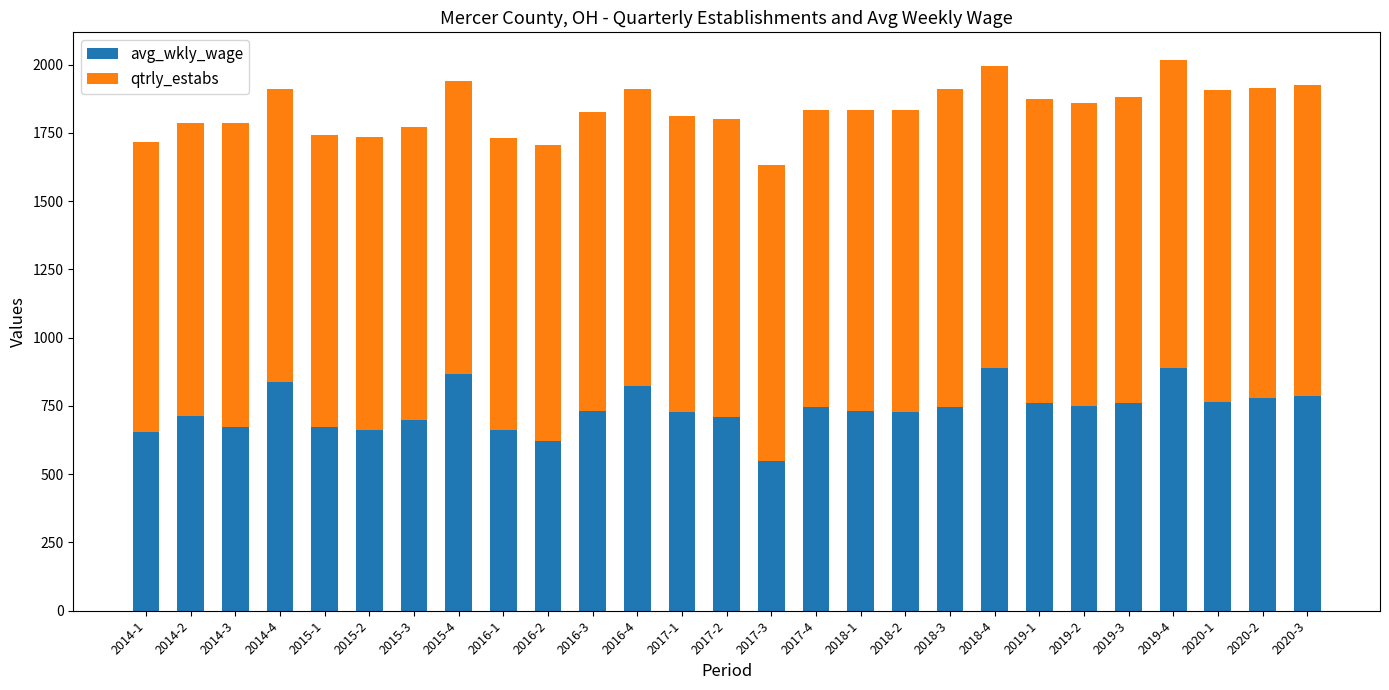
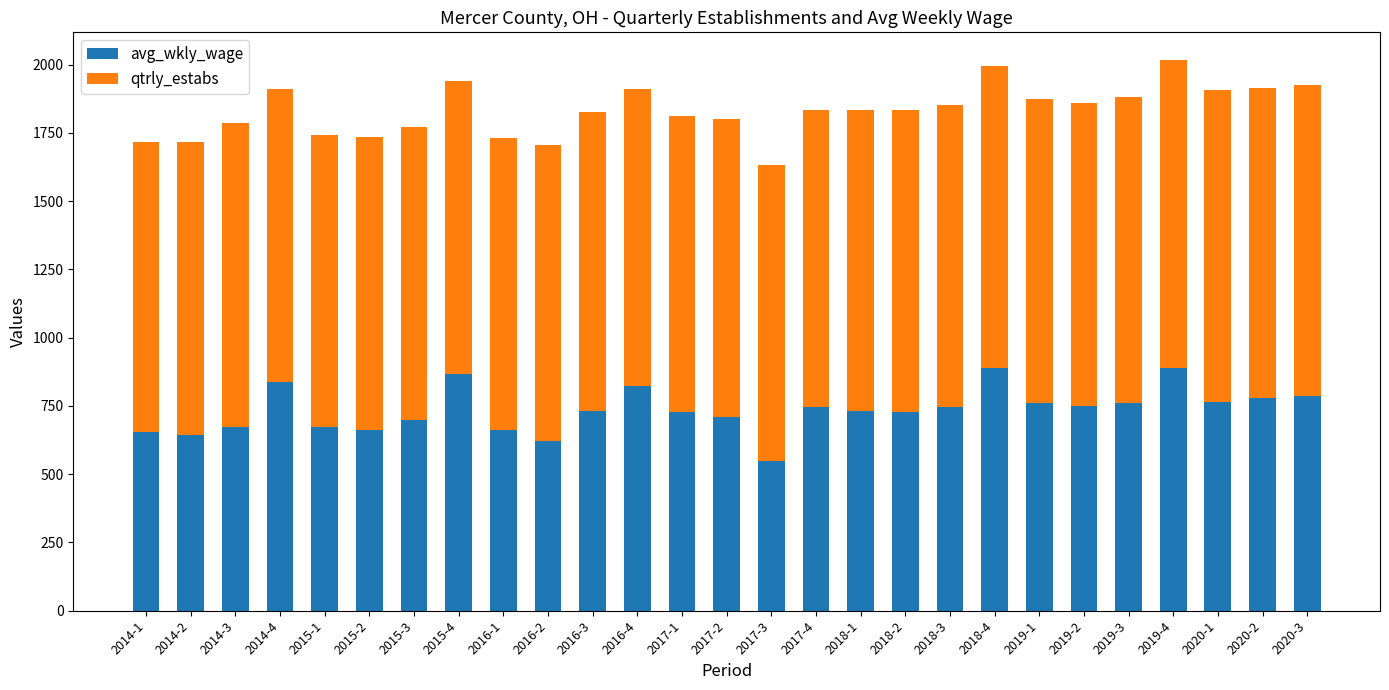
avg_wkly_wage, 2014-2: 710 -> 650
qtrly_estabs, 2018-3: 1170 -> 1110
